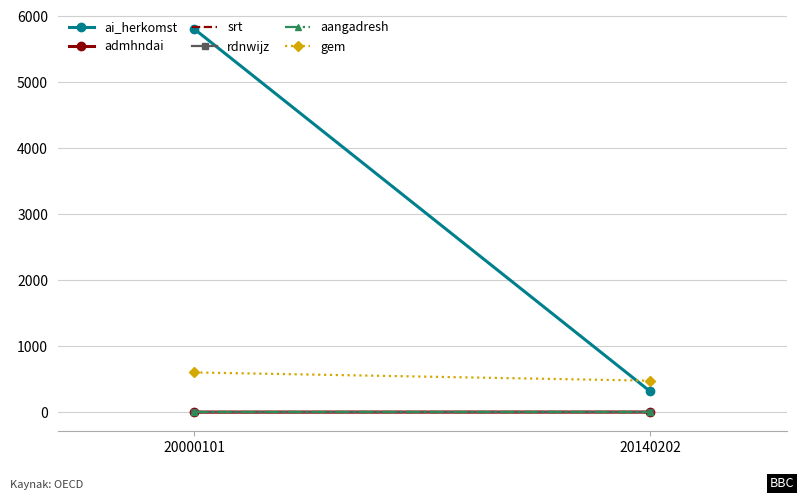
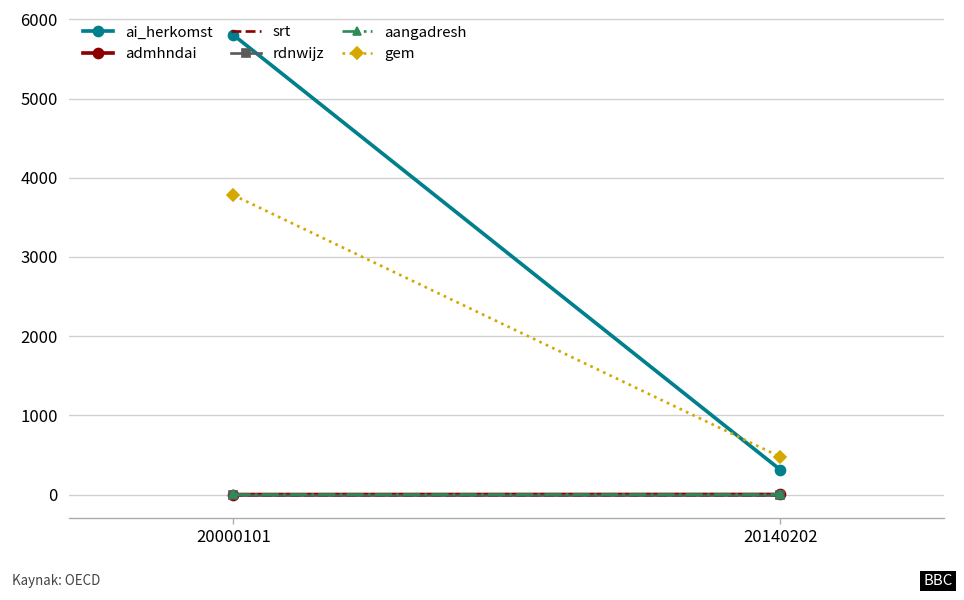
gem, 20000101: 600 -> 3800
